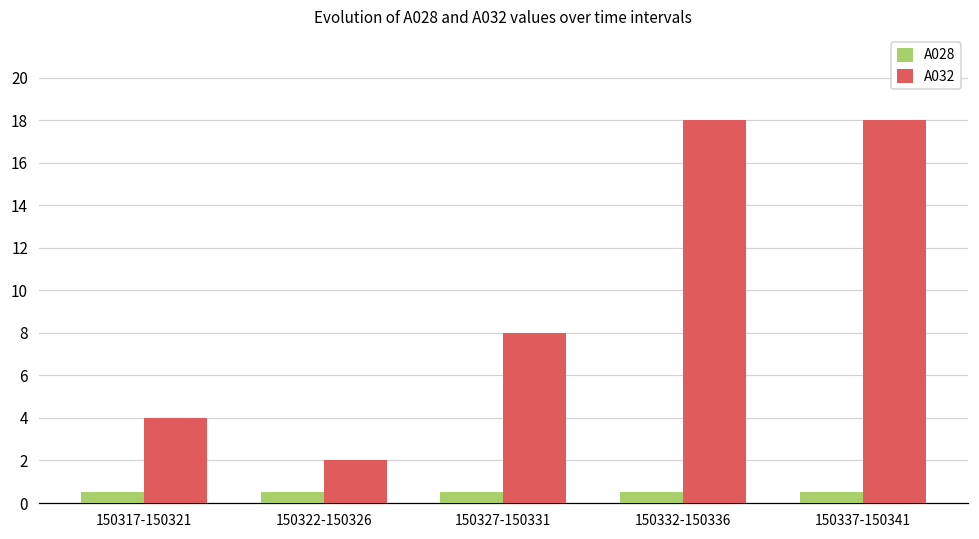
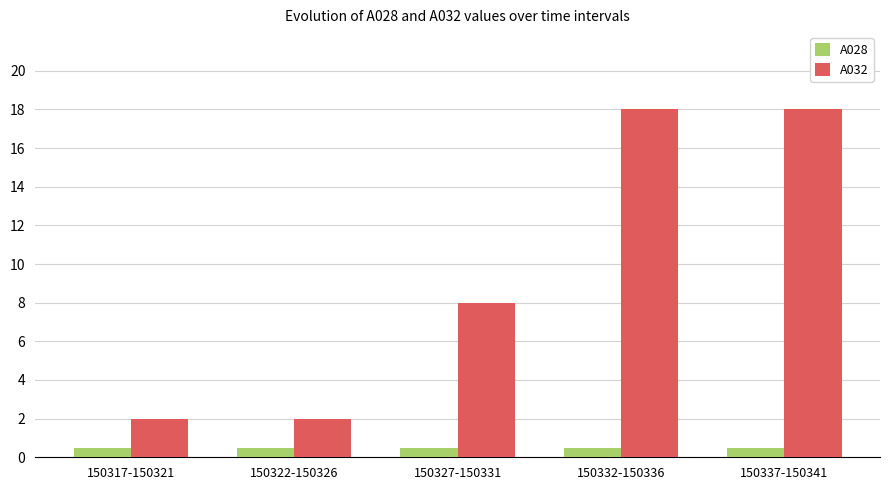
A032, 150317-150321: 4 -> 2
